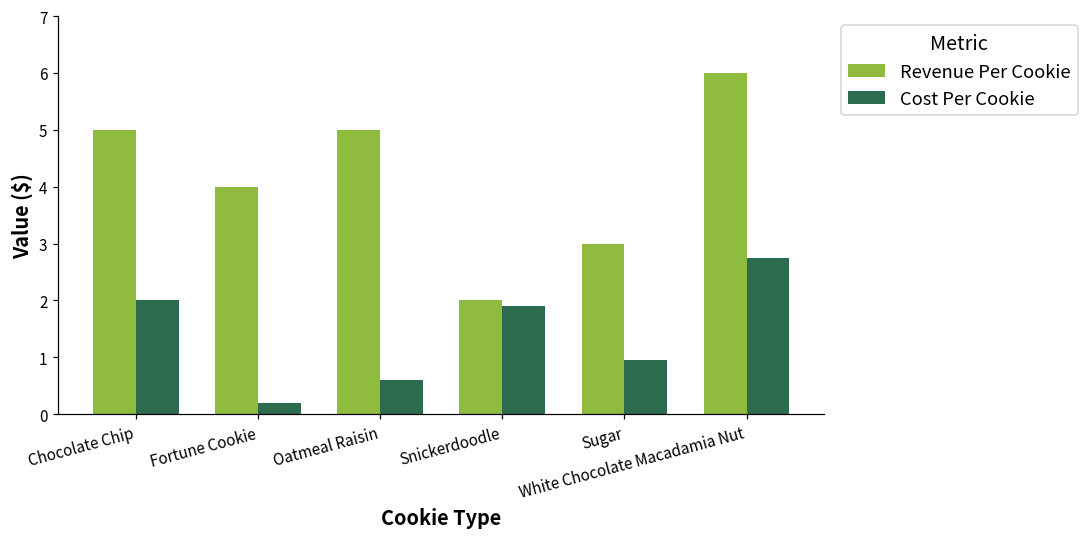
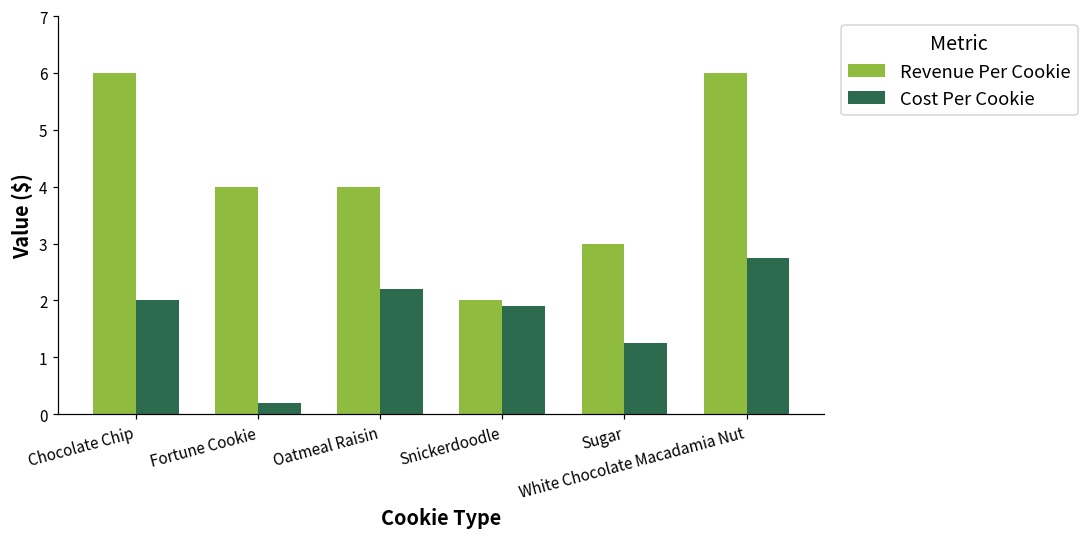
Revenue Per Cookie, Chocolate Chip: 5 -> 6
Revenue Per Cookie, Oatmeal Raisin: 5 -> 4
Cost Per Cookie, Oatmeal Raisin: 0.6 -> 2.2
Cost Per Cookie, Sugar: 1.0 -> 1.3
